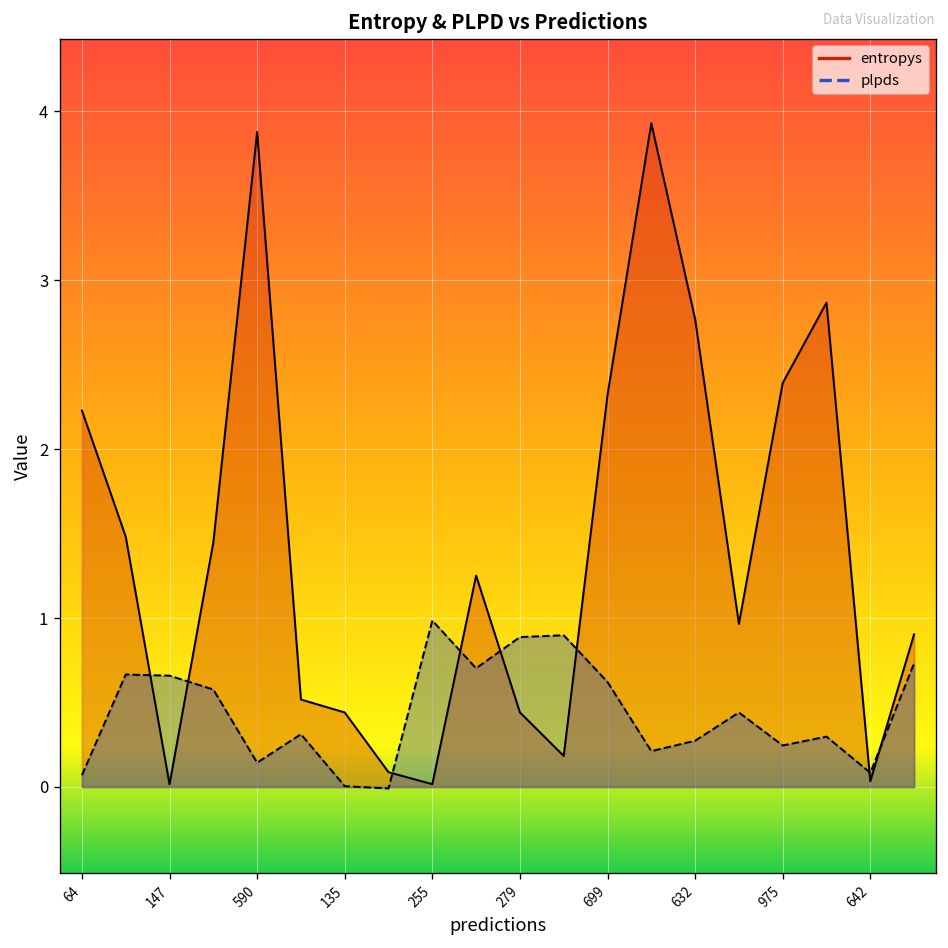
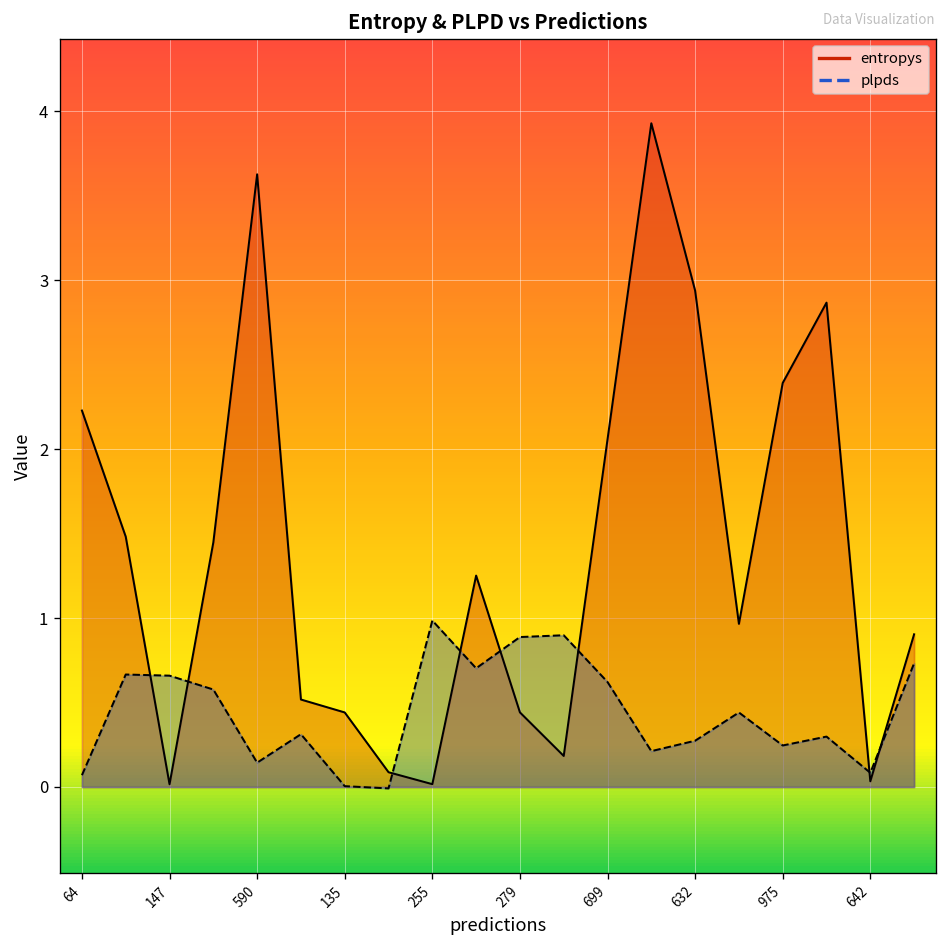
entropys, 590: 3.88 -> 3.63
entropys, 699: 2.32 -> 2.06
entropys, 632: 2.77 -> 2.94
